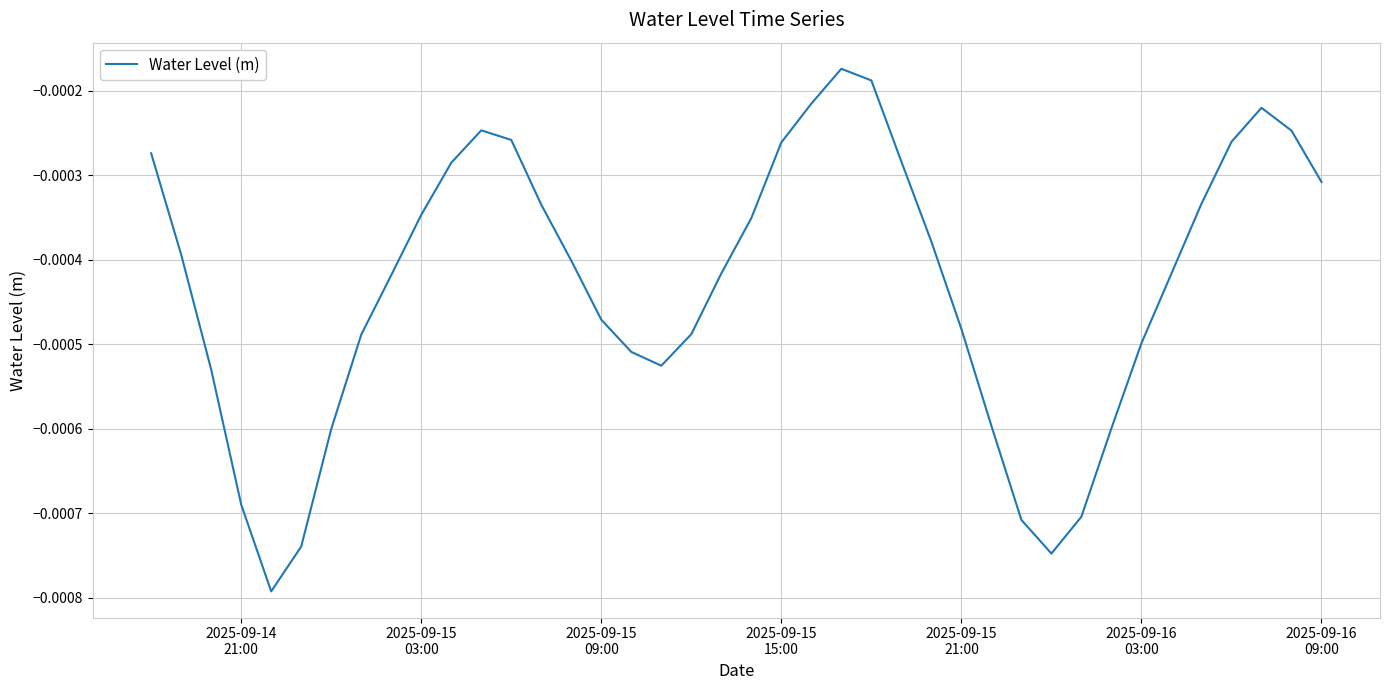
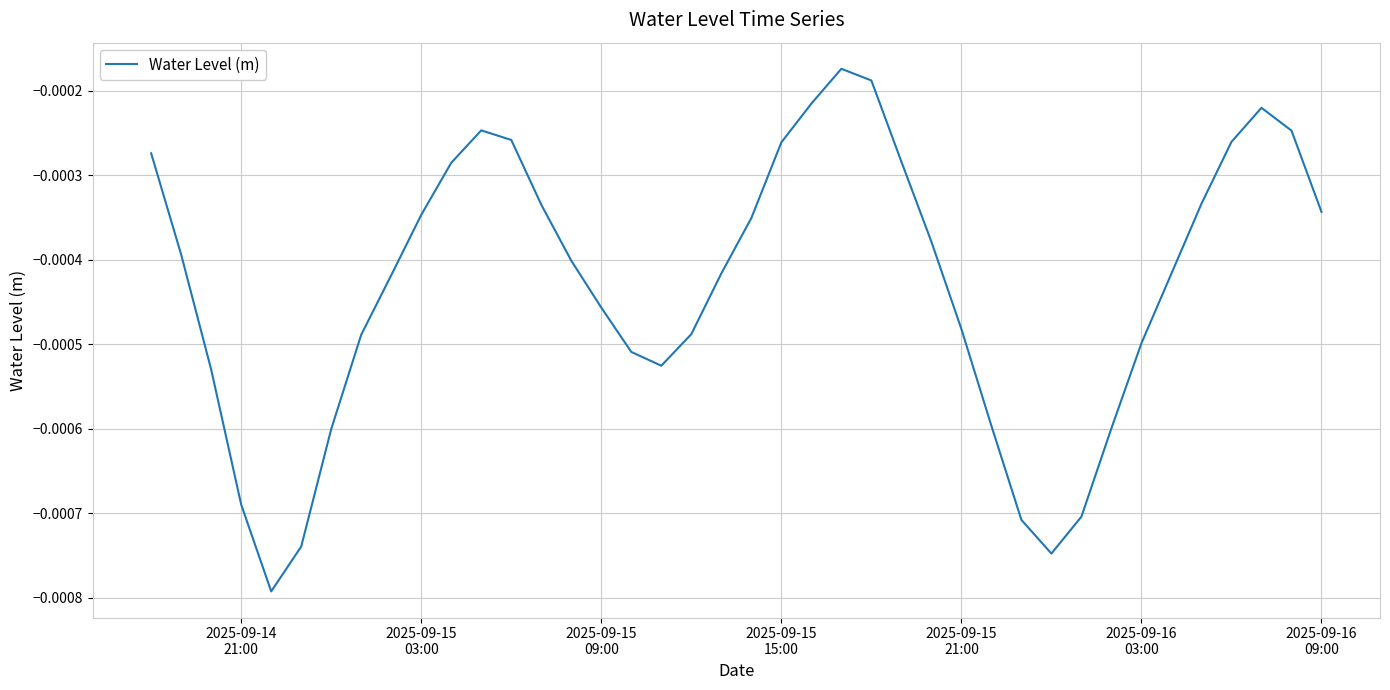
2025-09-15 09:00: -0.00047 -> -0.00046
2025-09-16 09:00: -0.00031 -> -0.00034
